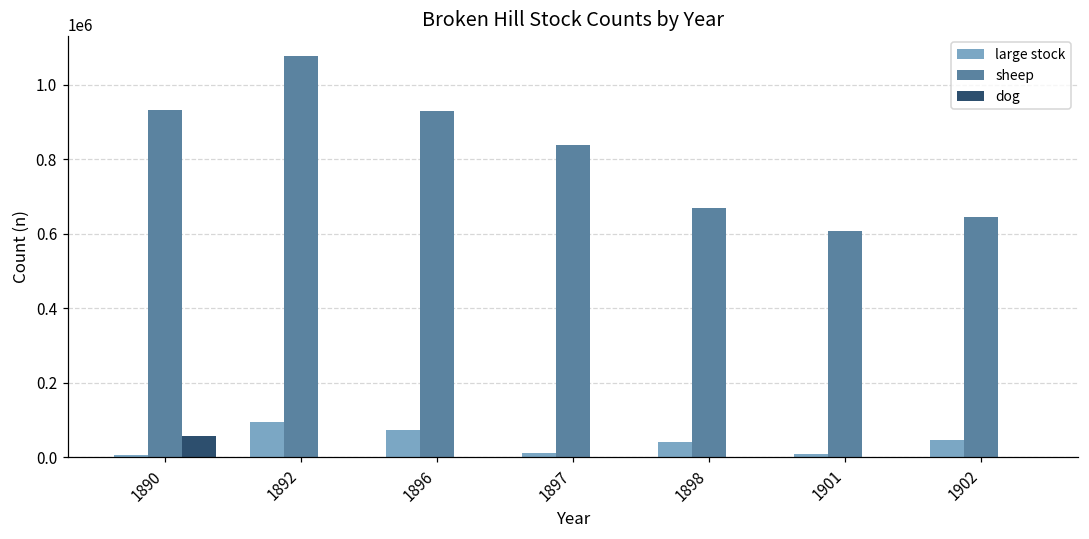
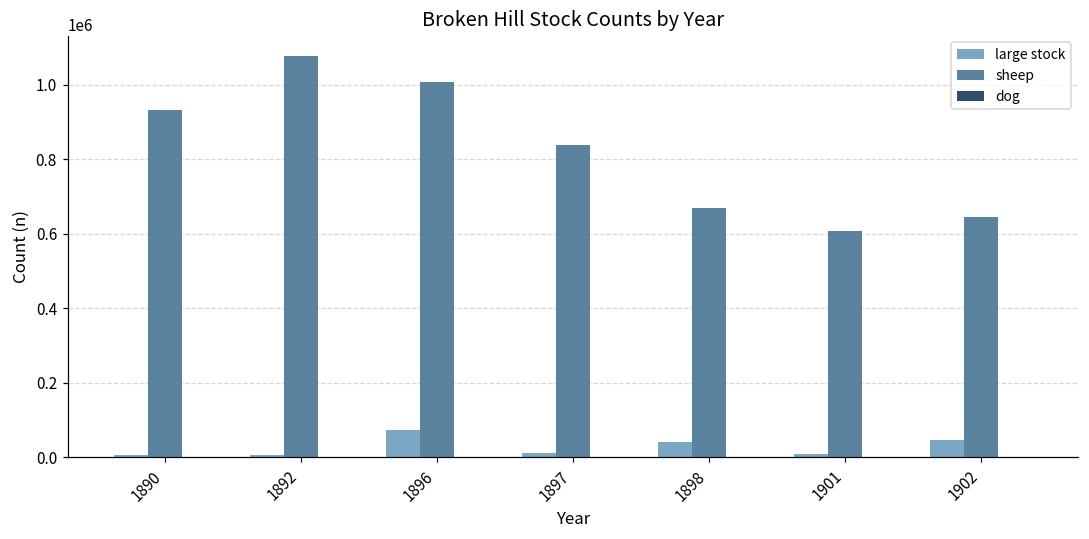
dog, 1890: 60000 -> 0
large stock, 1892: 100000 -> 10000
sheep, 1896: 930000 -> 1010000
